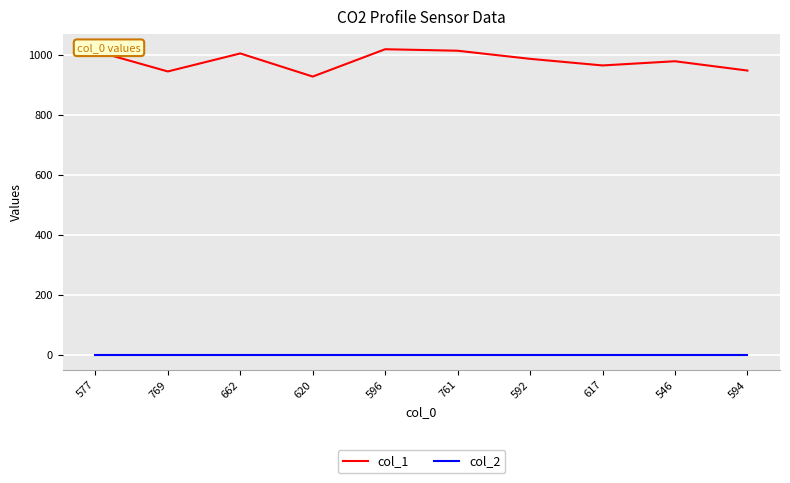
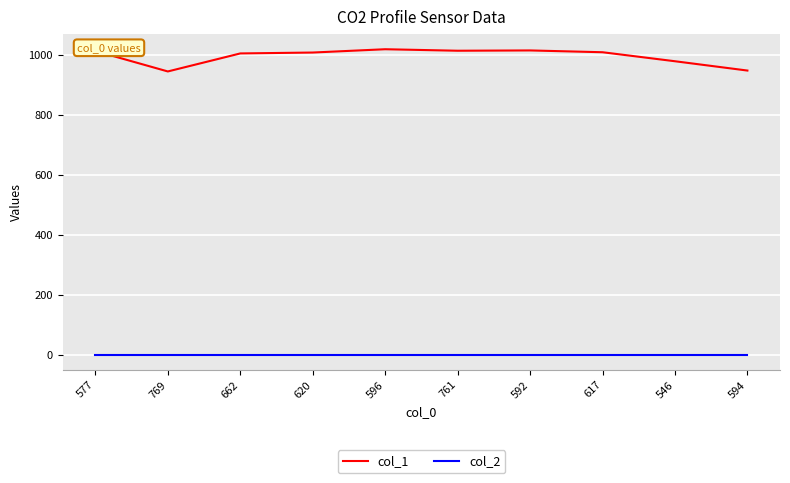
col_1, 620: 930 -> 1010
col_1, 592: 990 -> 1010
col_1, 617: 960 -> 1010
